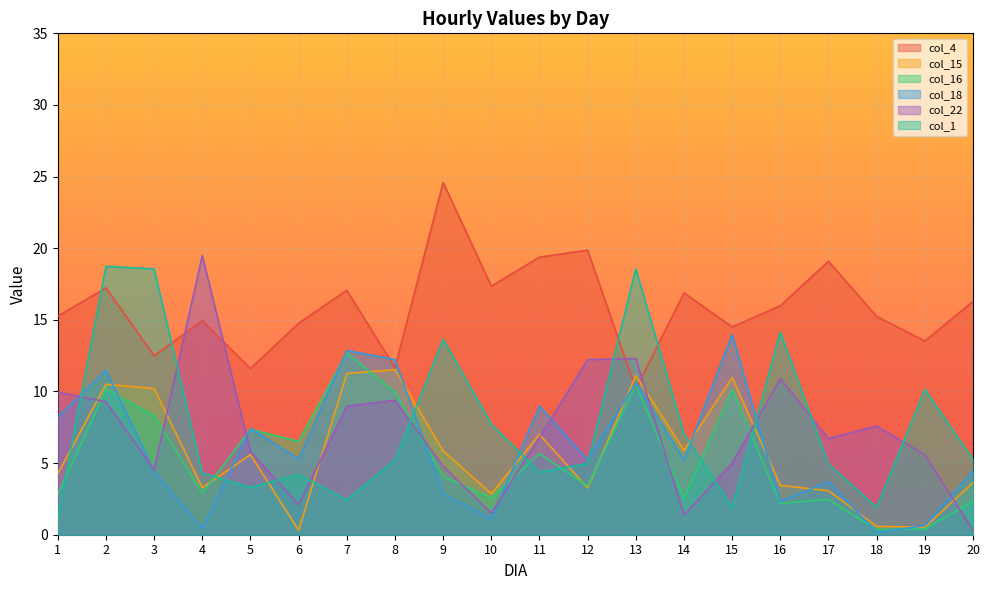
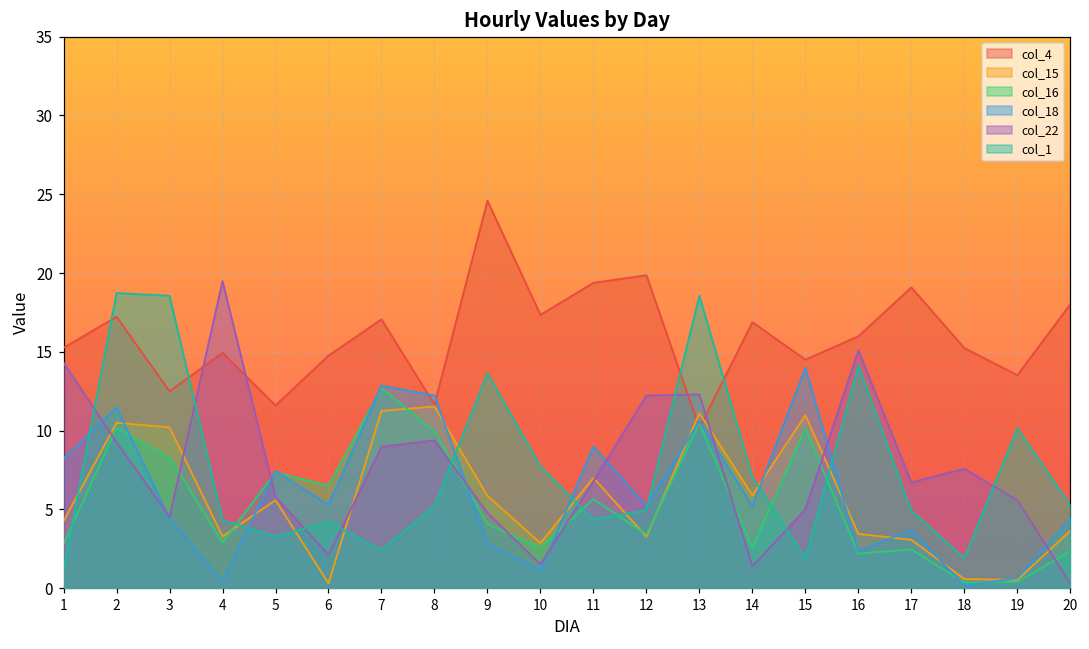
col_22, 1: 10.0 -> 14.3
col_22, 16: 10.9 -> 15.1
col_4, 20: 16.3 -> 18.0
